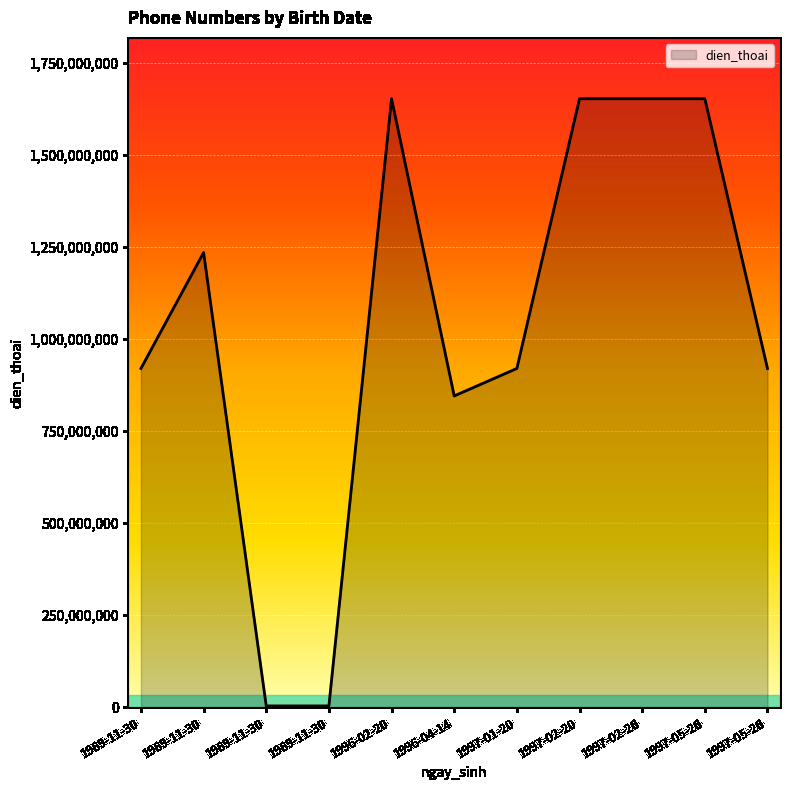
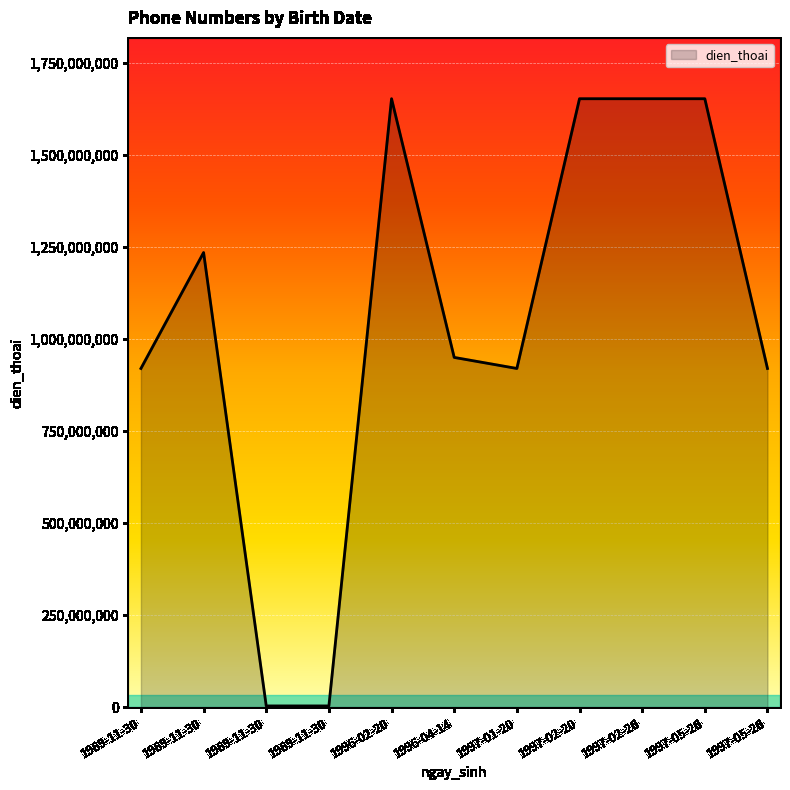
1996-04-14: 850,000,000 -> 950,000,000
